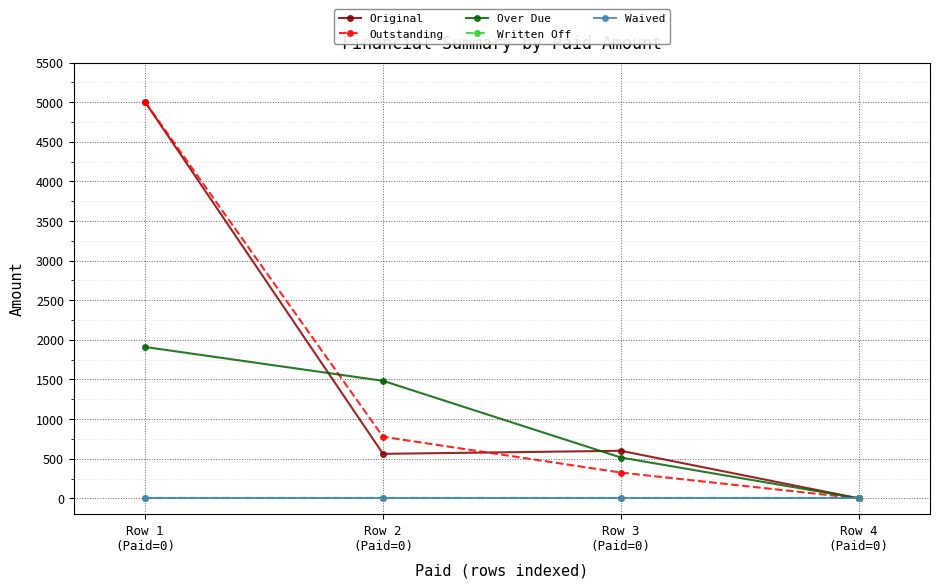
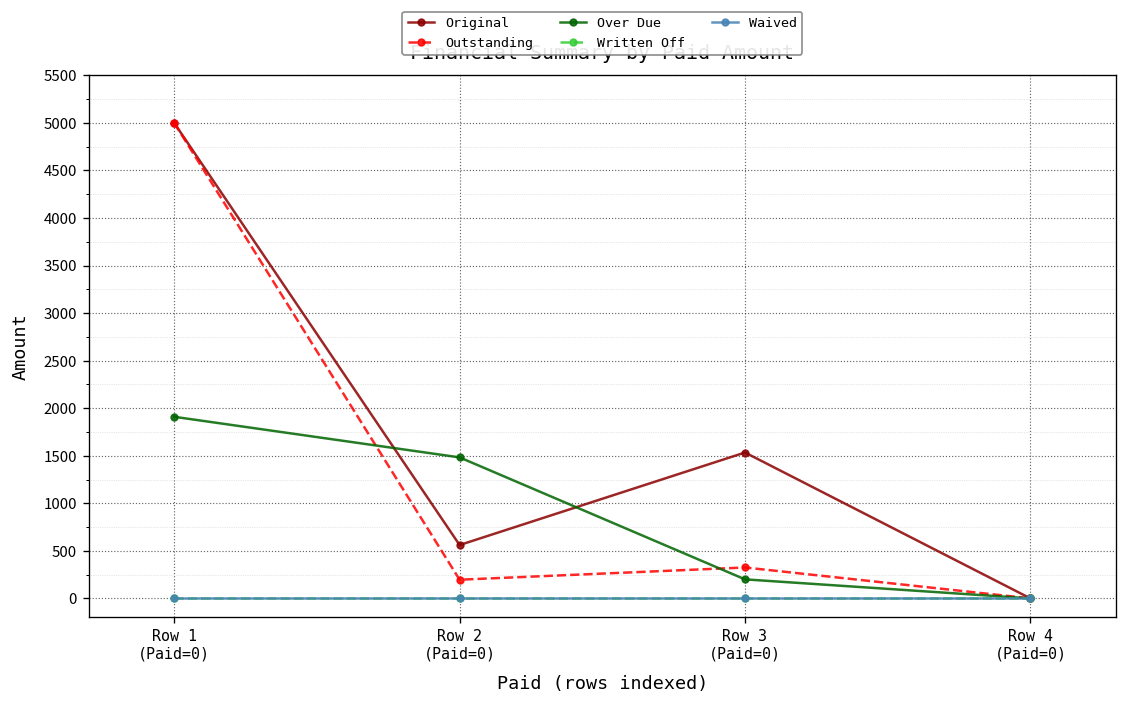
Outstanding, Row 2 (Paid=0): 800 -> 200
Original, Row 3 (Paid=0): 600 -> 1500
Over Due, Row 3 (Paid=0): 500 -> 200
